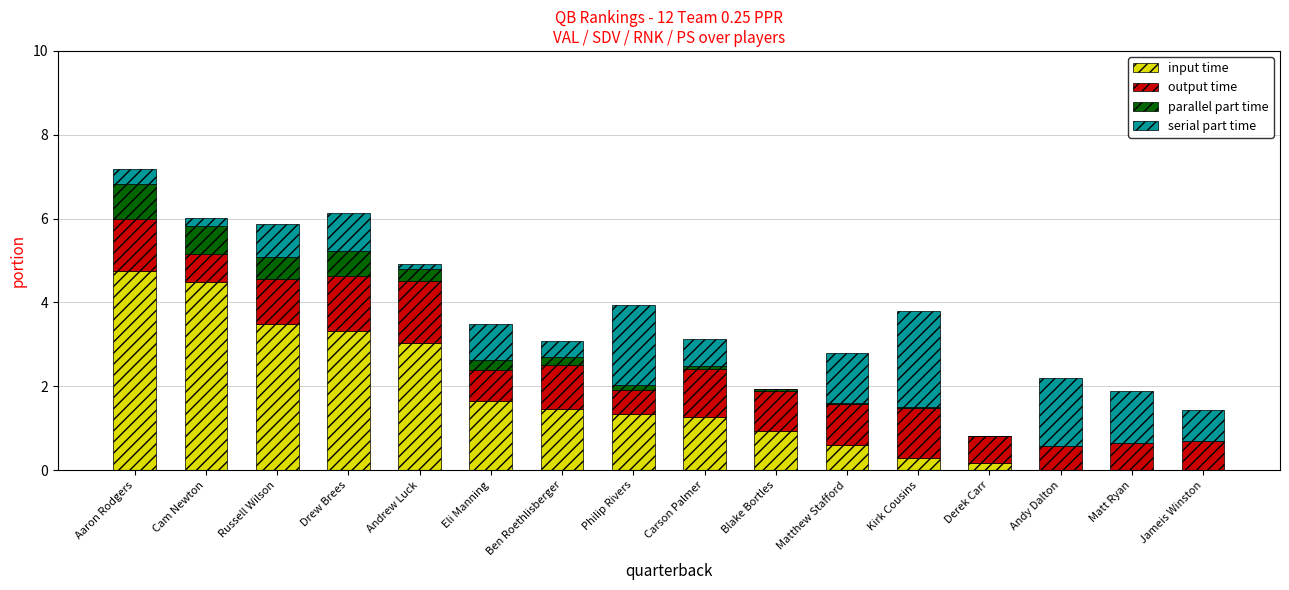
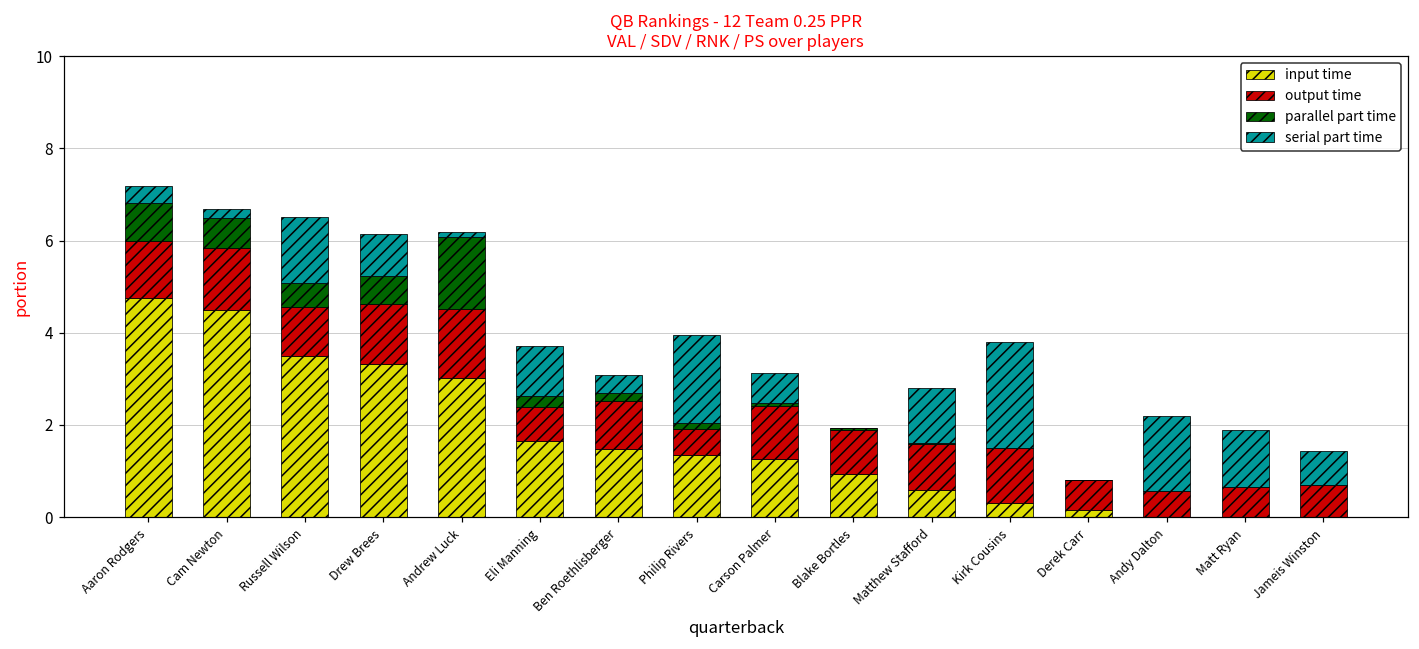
output time, Cam Newton: 0.7 -> 1.3
serial part time, Russell Wilson: 0.8 -> 1.4
parallel part time, Andrew Luck: 0.3 -> 1.6
serial part time, Eli Manning: 0.9 -> 1.1
